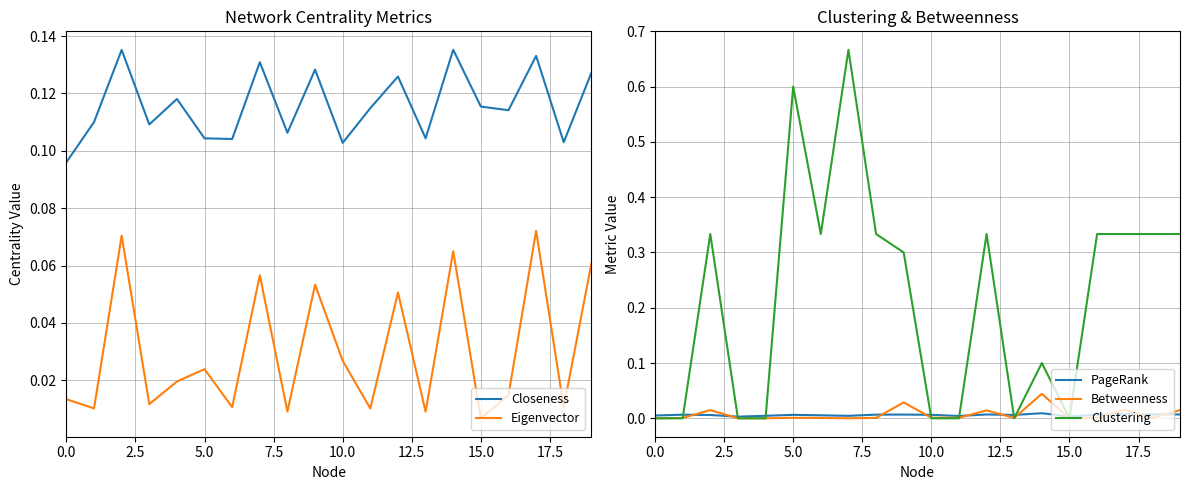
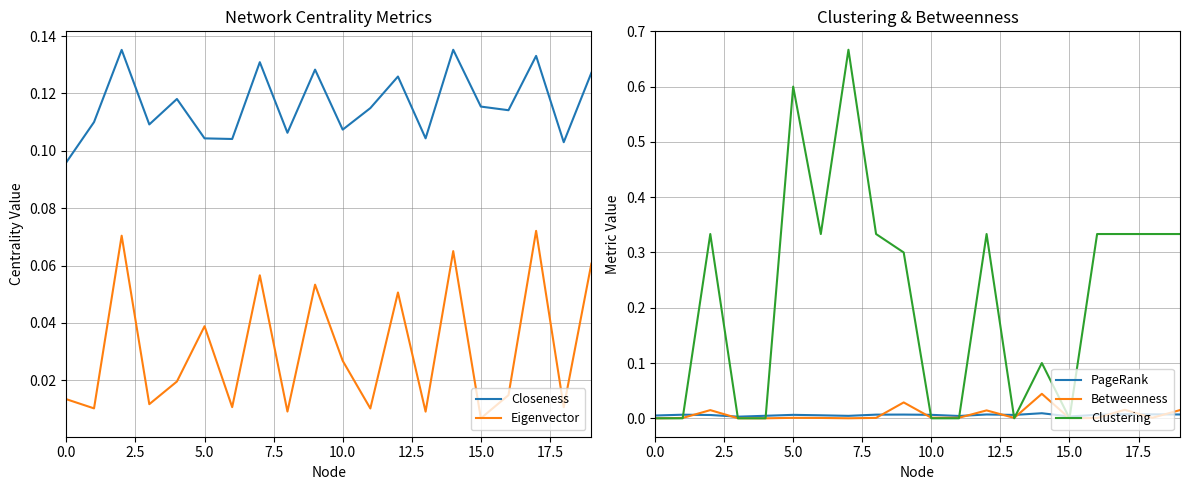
Network Centrality Metrics, Eigenvector, 5.0: 0.024 -> 0.039
Network Centrality Metrics, Closeness, 10.0: 0.103 -> 0.107
